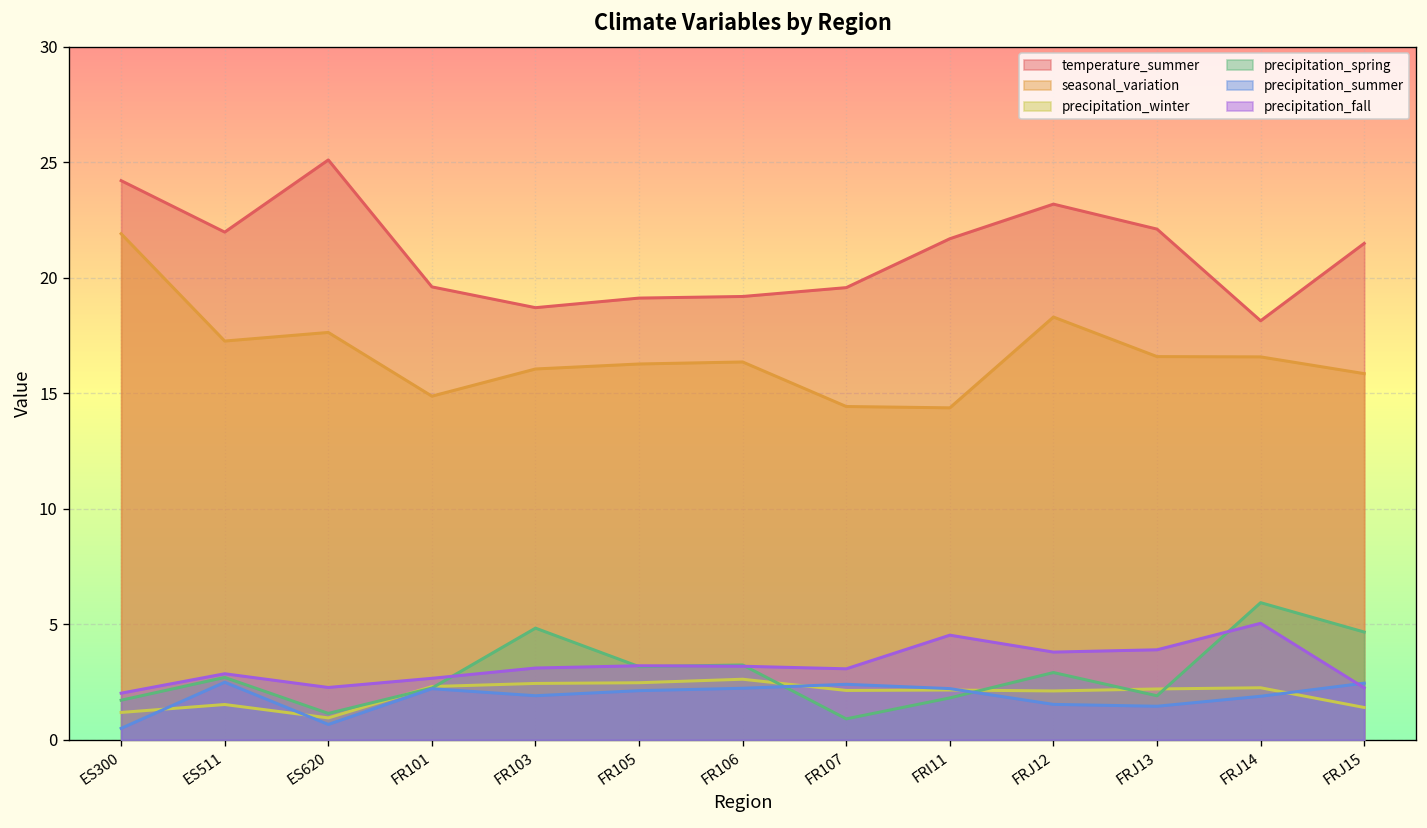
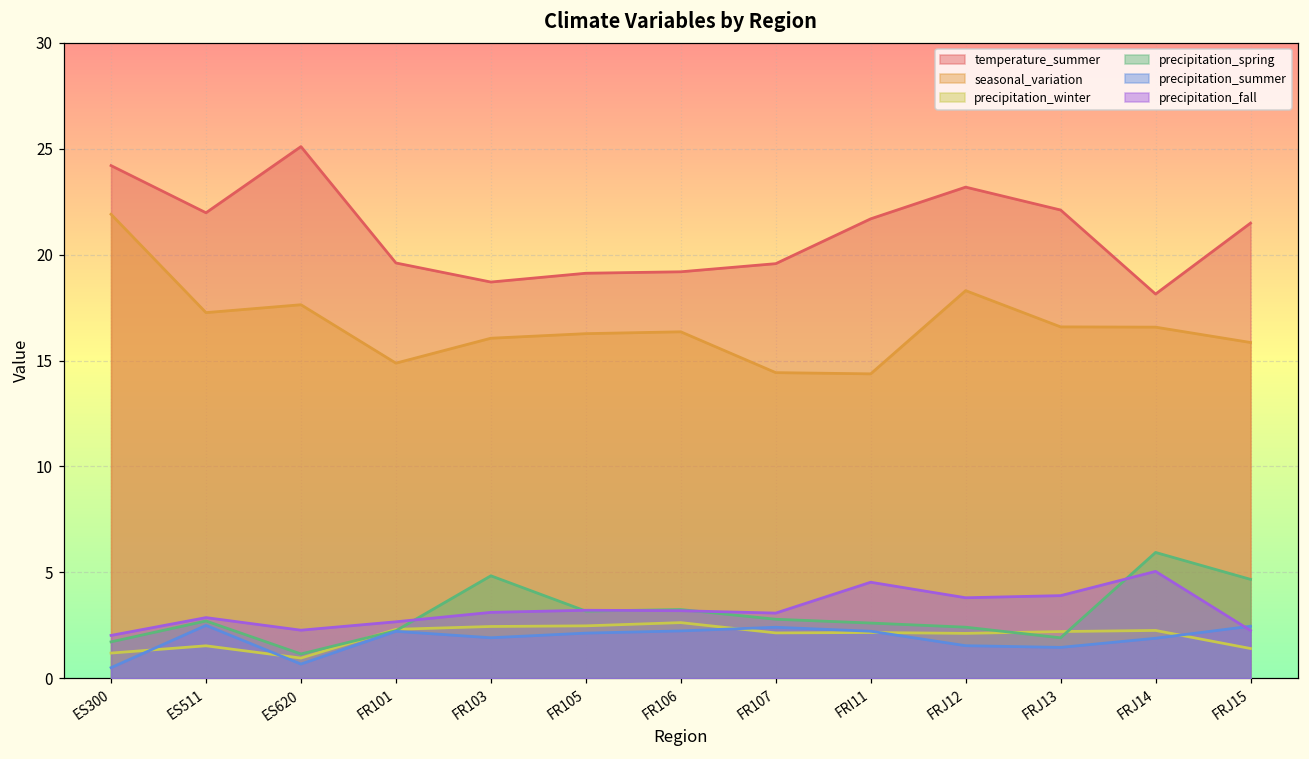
precipitation_spring, FR107: 0.9 -> 2.8
precipitation_spring, FRI11: 1.8 -> 2.6
precipitation_spring, FRJ12: 2.9 -> 2.4
